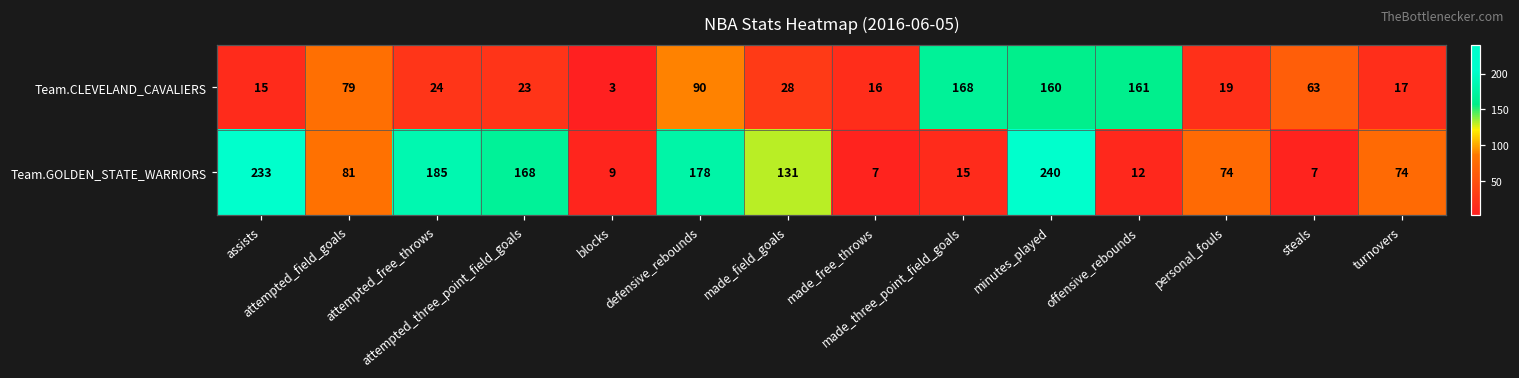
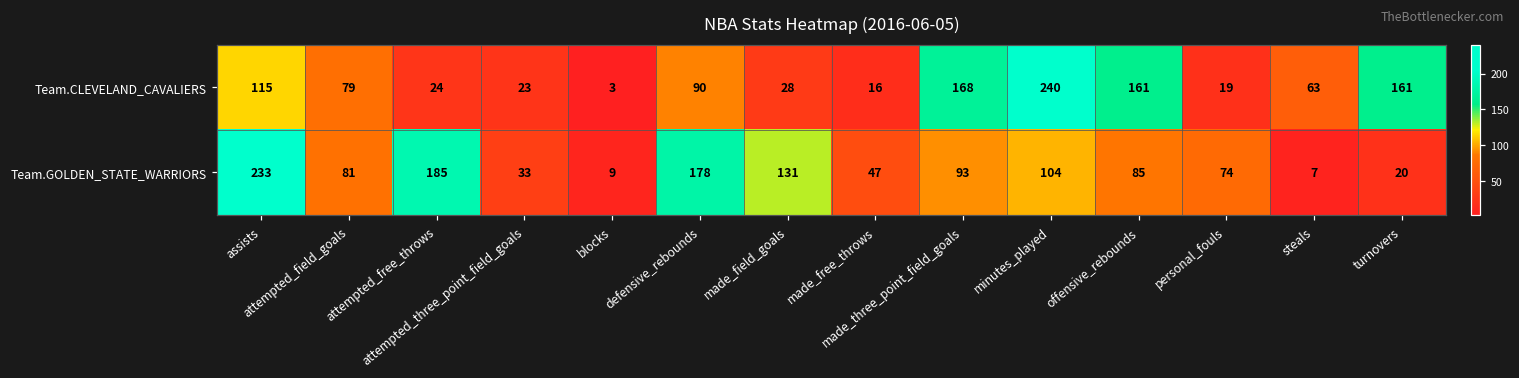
Team.CLEVELAND_CAVALIERS, assists: 15 -> 115
Team.CLEVELAND_CAVALIERS, minutes_played: 160 -> 240
Team.CLEVELAND_CAVALIERS, turnovers: 17 -> 161
Team.GOLDEN_STATE_WARRIORS, attempted_three_point_field_goals: 168 -> 33
Team.GOLDEN_STATE_WARRIORS, made_free_throws: 7 -> 47
Team.GOLDEN_STATE_WARRIORS, made_three_point_field_goals: 15 -> 93
Team.GOLDEN_STATE_WARRIORS, minutes_played: 240 -> 104
Team.GOLDEN_STATE_WARRIORS, offensive_rebounds: 12 -> 85
Team.GOLDEN_STATE_WARRIORS, turnovers: 74 -> 20
